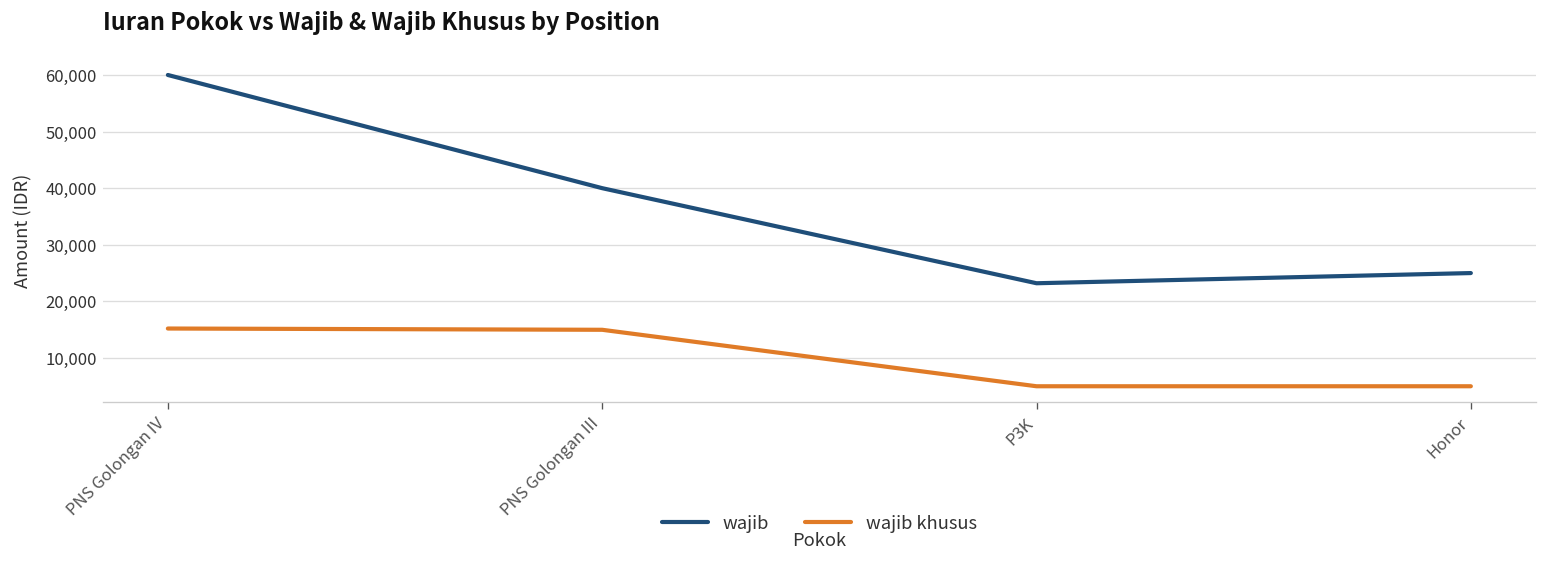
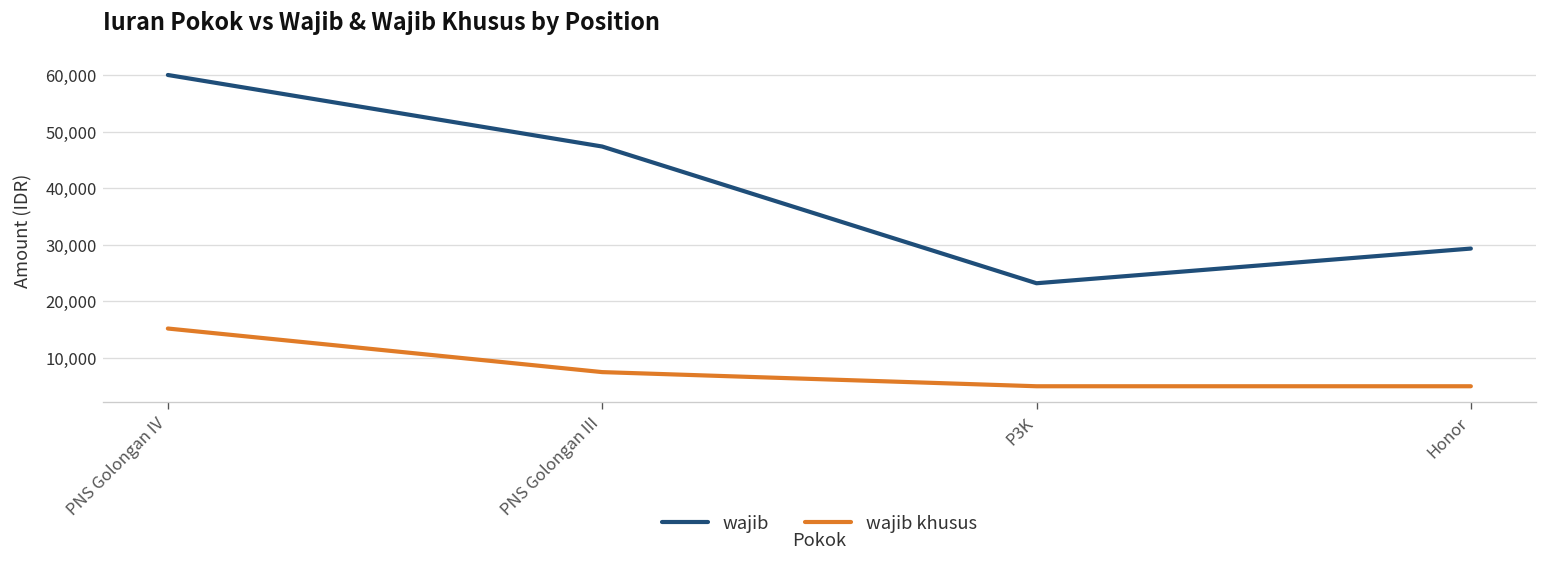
wajib, PNS Golongan III: 40,000 -> 47,000
wajib khusus, PNS Golongan III: 15,000 -> 8,000
wajib, Honor: 25,000 -> 29,000
